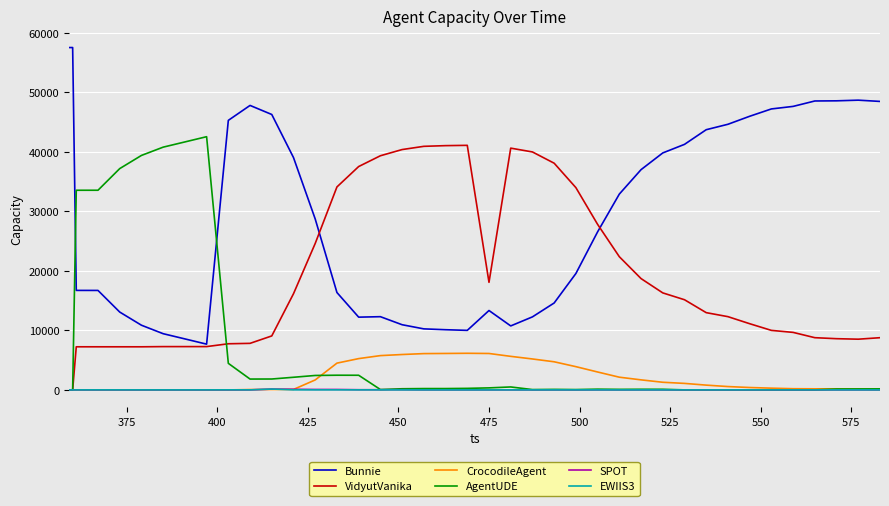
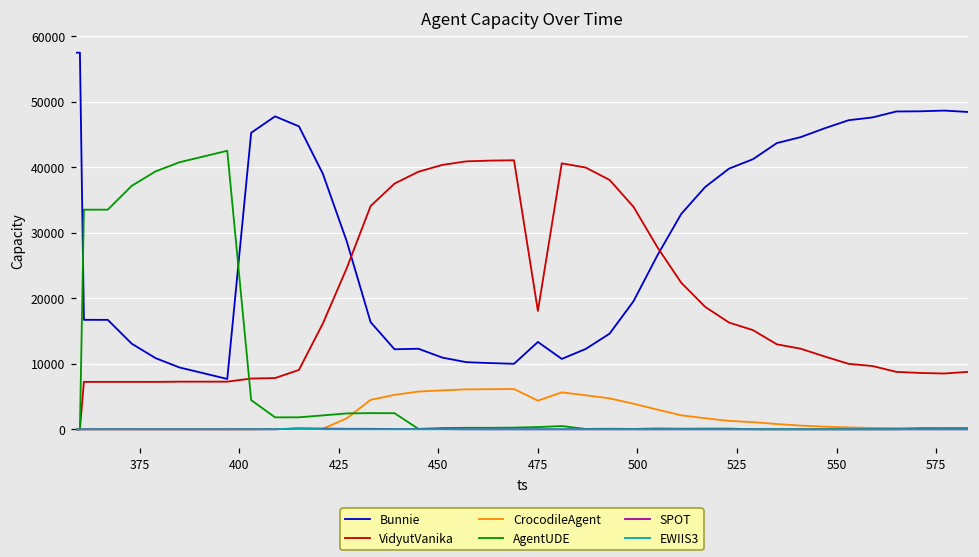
CrocodileAgent, 475: 6000 -> 4000
